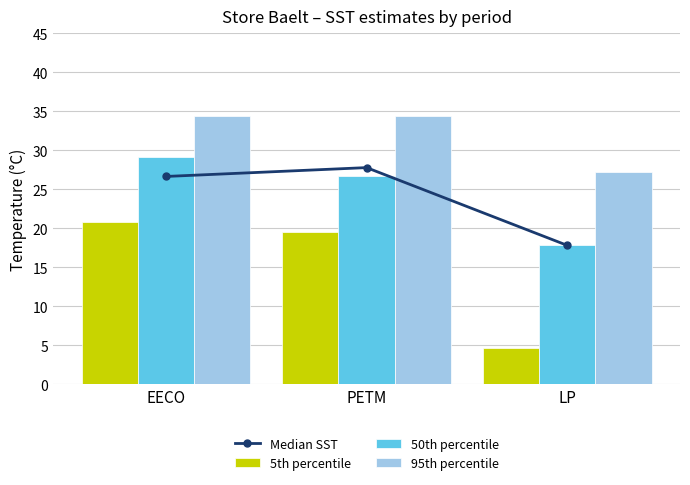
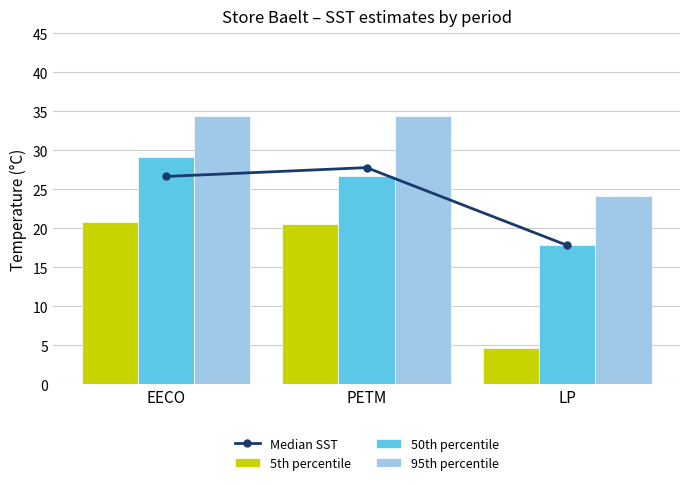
5th percentile, PETM: 19 -> 21
95th percentile, LP: 27 -> 24
